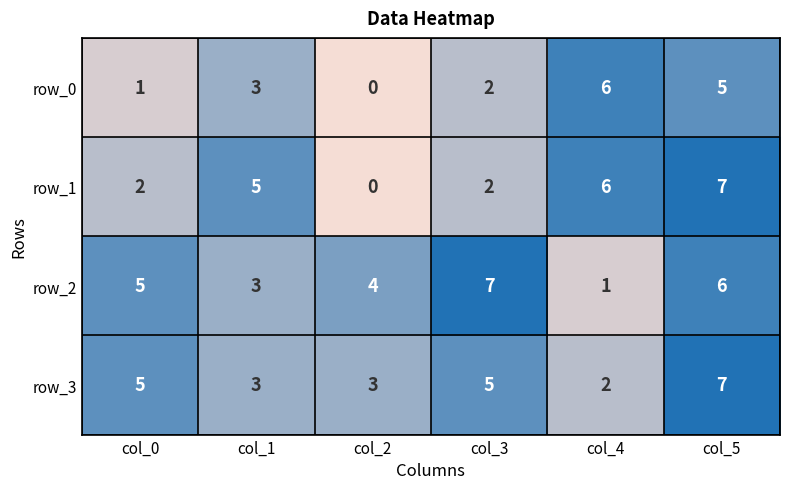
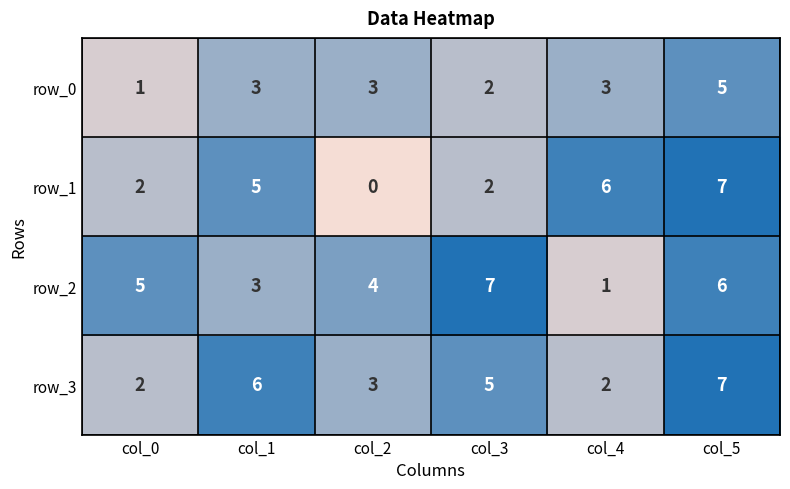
row_0, col_2: 0 -> 3
row_0, col_4: 6 -> 3
row_3, col_0: 5 -> 2
row_3, col_1: 3 -> 6
